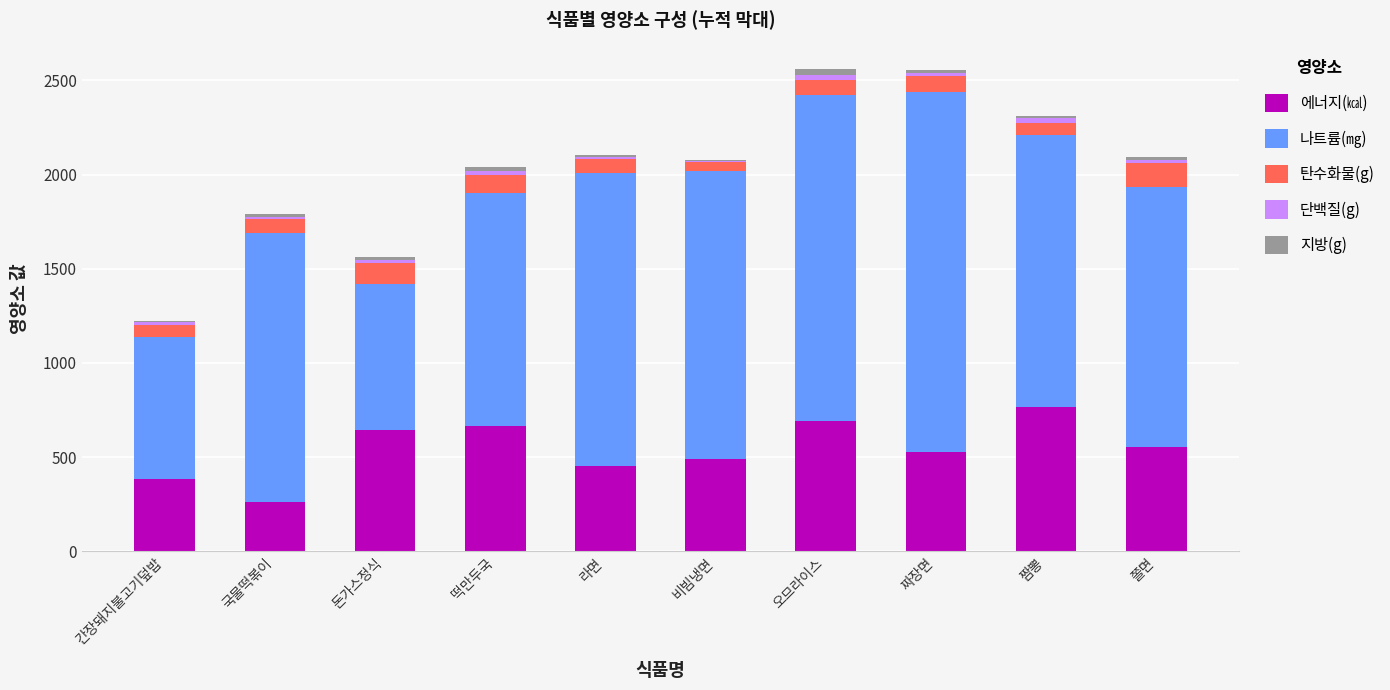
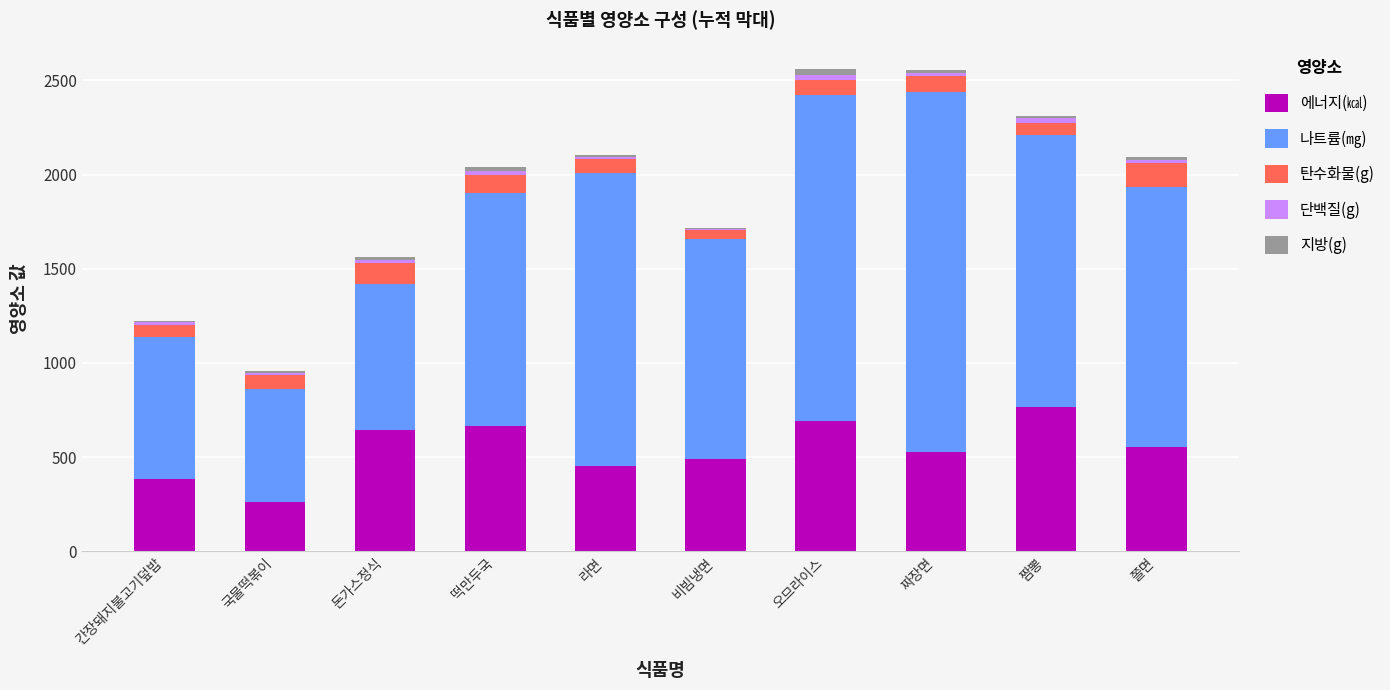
나트륨(㎎), 국물떡볶이: 1430 -> 600
나트륨(㎎), 비빔냉면: 1530 -> 1170
